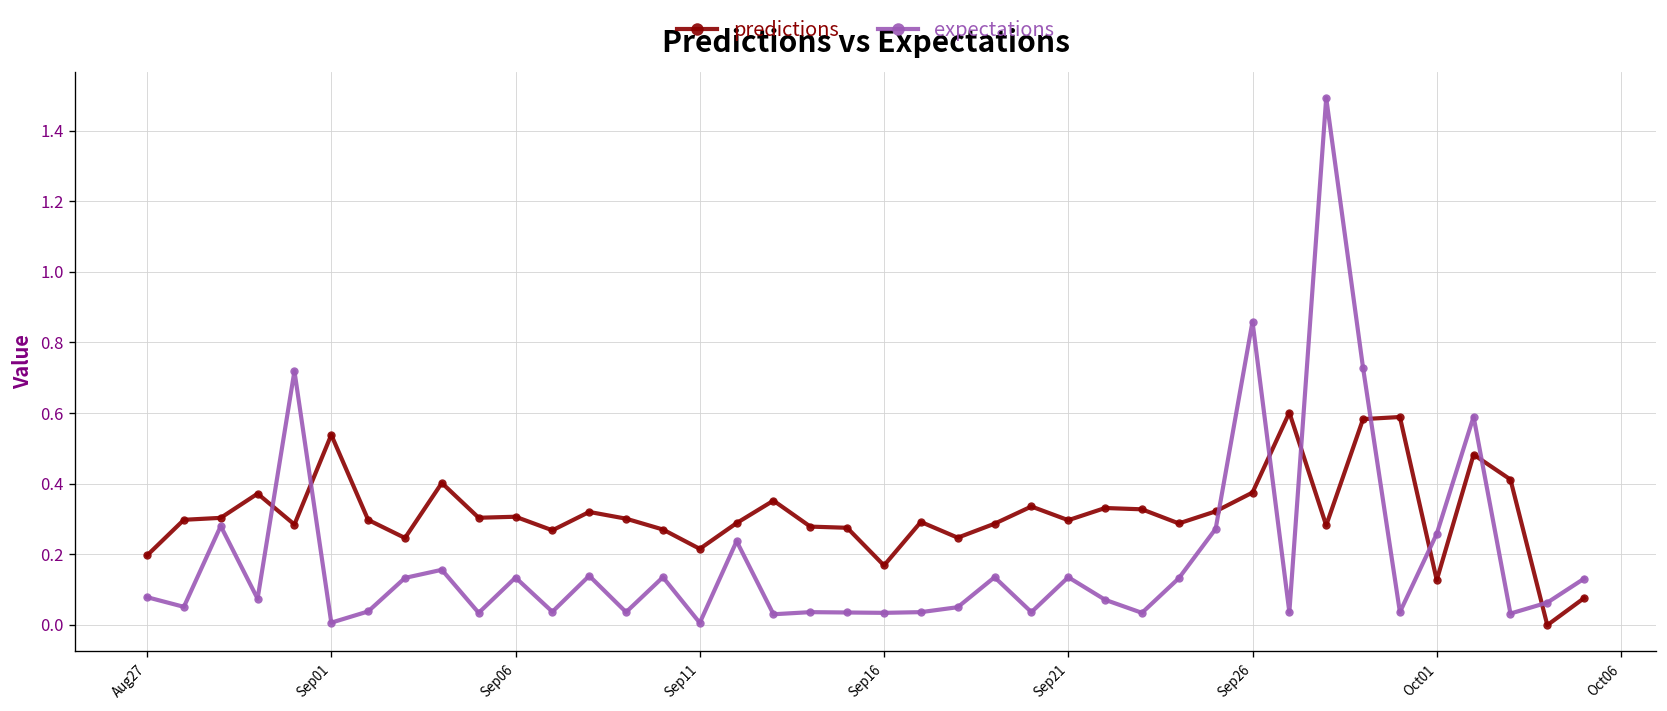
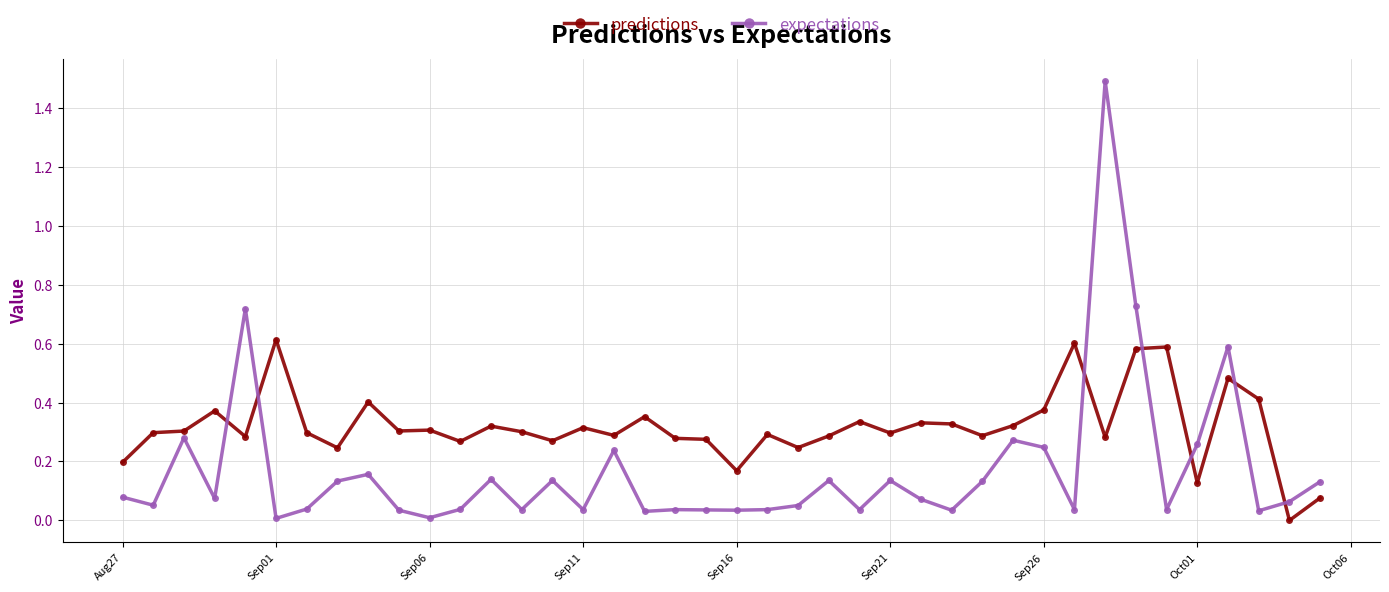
predictions, Sep01: 0.54 -> 0.61
expectations, Sep06: 0.13 -> 0.01
predictions, Sep11: 0.22 -> 0.31
expectations, Sep11: 0.01 -> 0.04
expectations, Sep26: 0.86 -> 0.25
